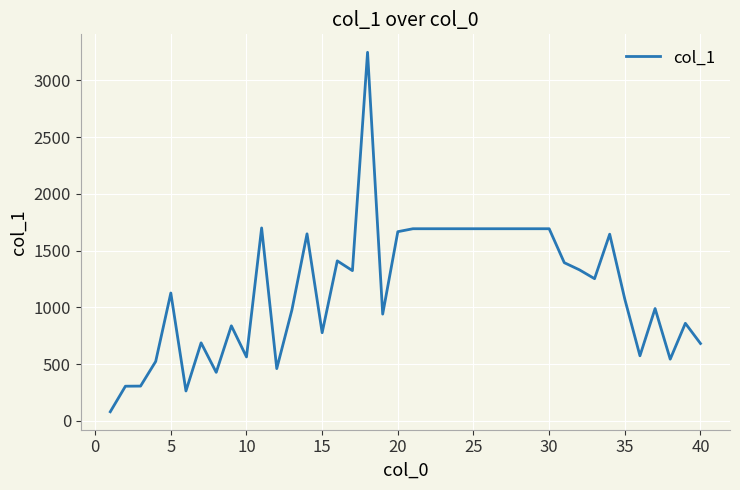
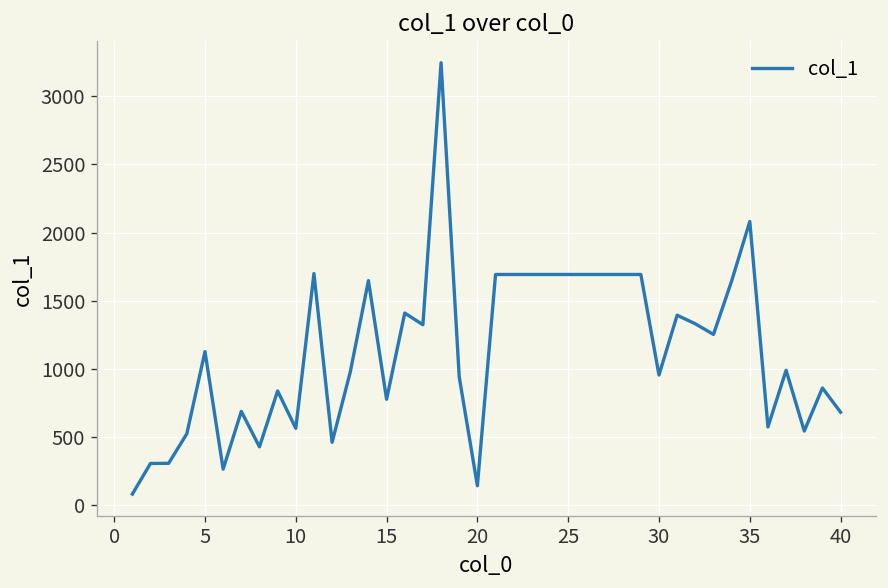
20: 1670 -> 140
30: 1690 -> 950
35: 1070 -> 2080
